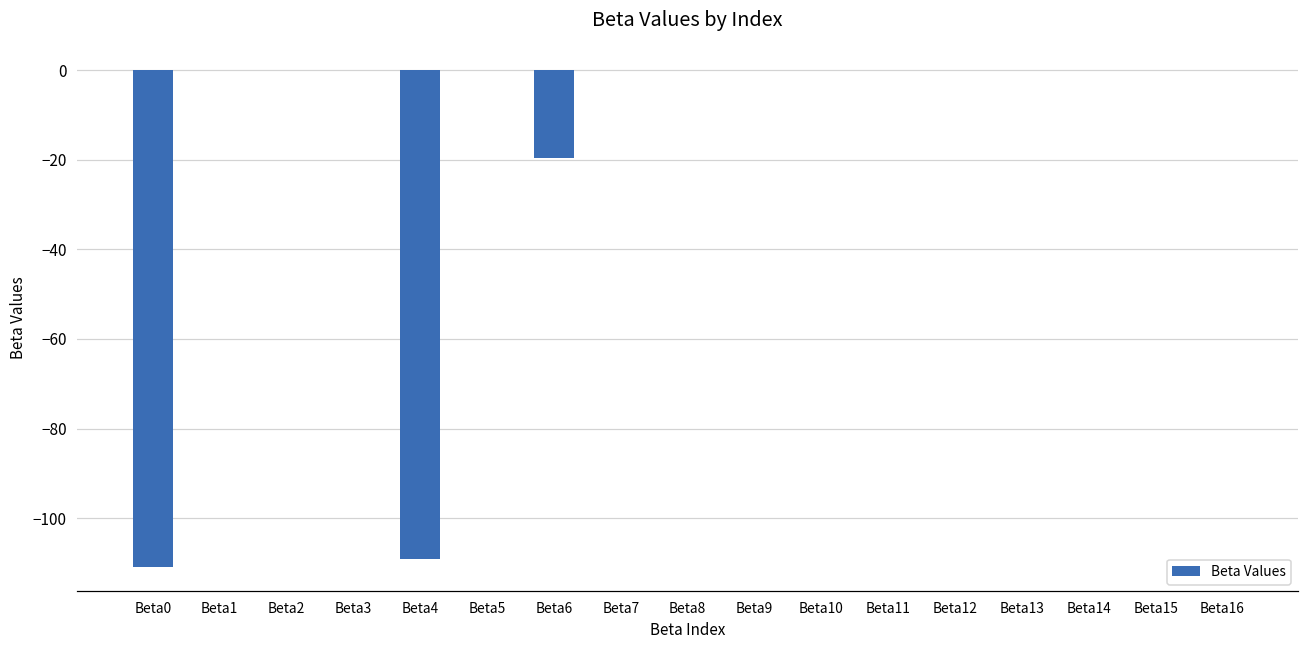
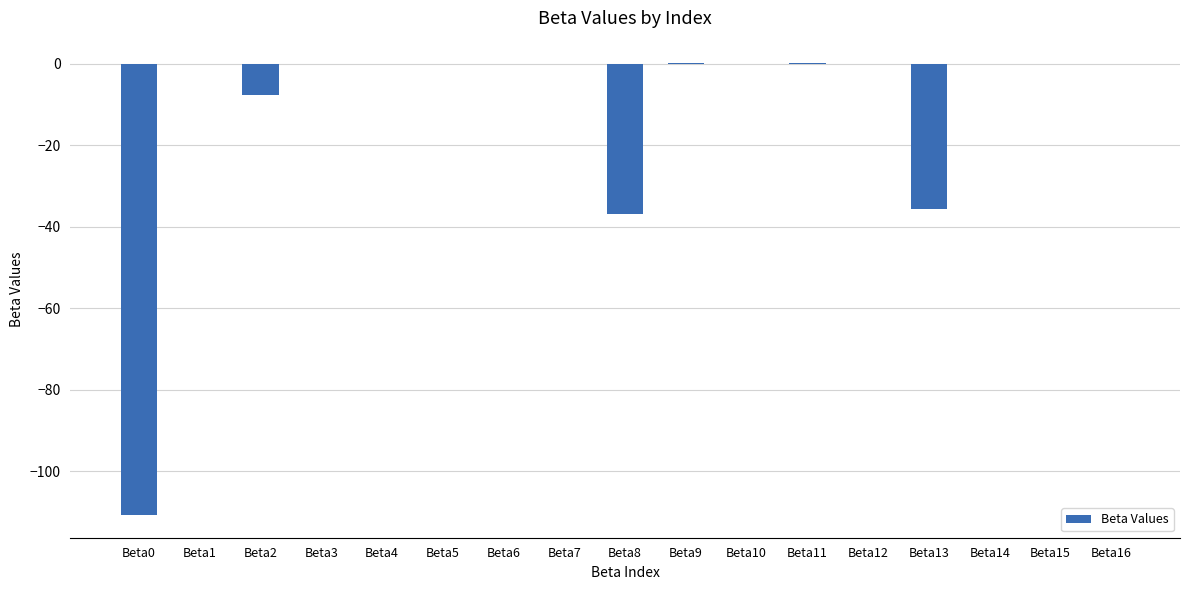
Beta2: 0 -> -8
Beta4: -109 -> 0
Beta6: -20 -> 0
Beta8: 0 -> -37
Beta13: 0 -> -36
